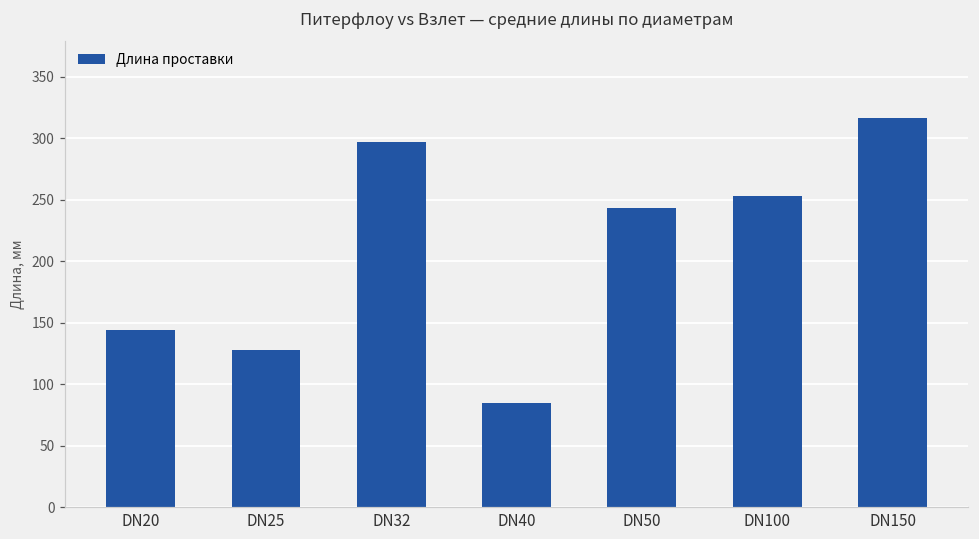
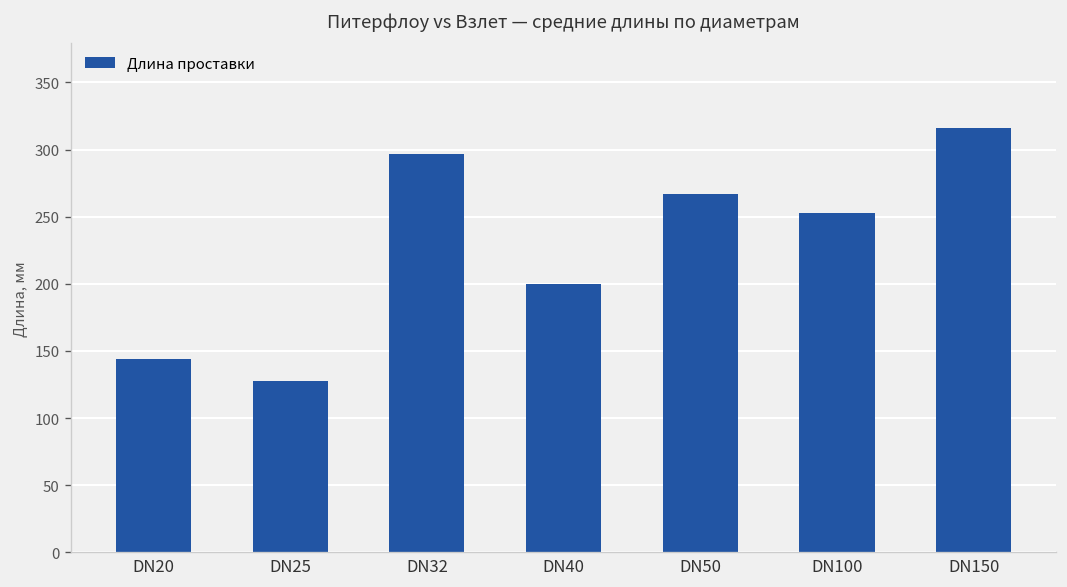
DN40: 85 -> 200
DN50: 243 -> 267
